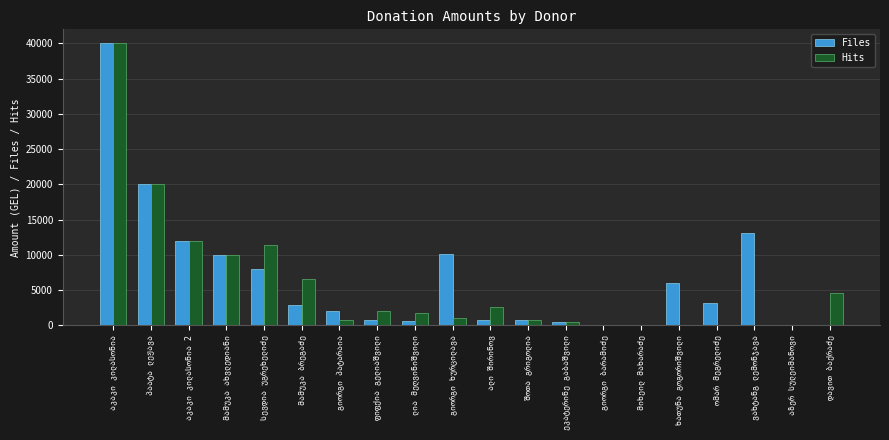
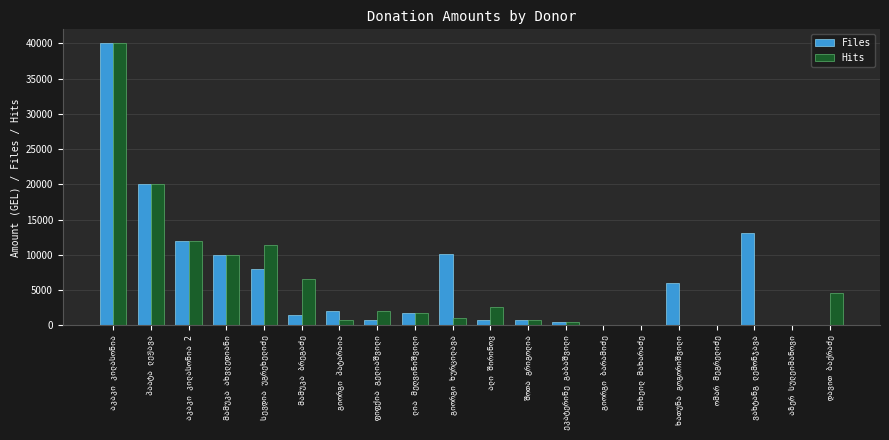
Files, მამუკა ბრეგაძე: 3000 -> 2000
Files, ლია მეღვინიშვილი: 1000 -> 2000
Files, ომარ მეგრელიძე: 3000 -> 0
